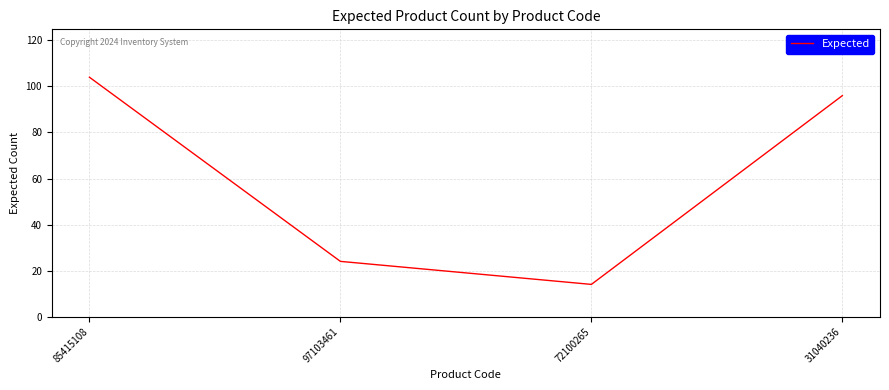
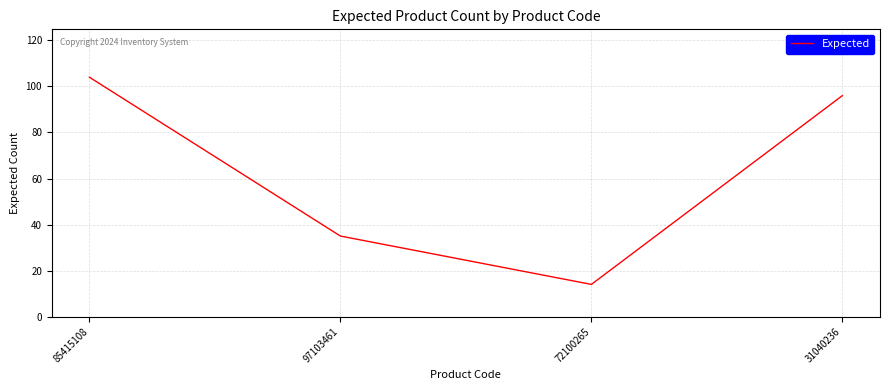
97103461: 24 -> 35
